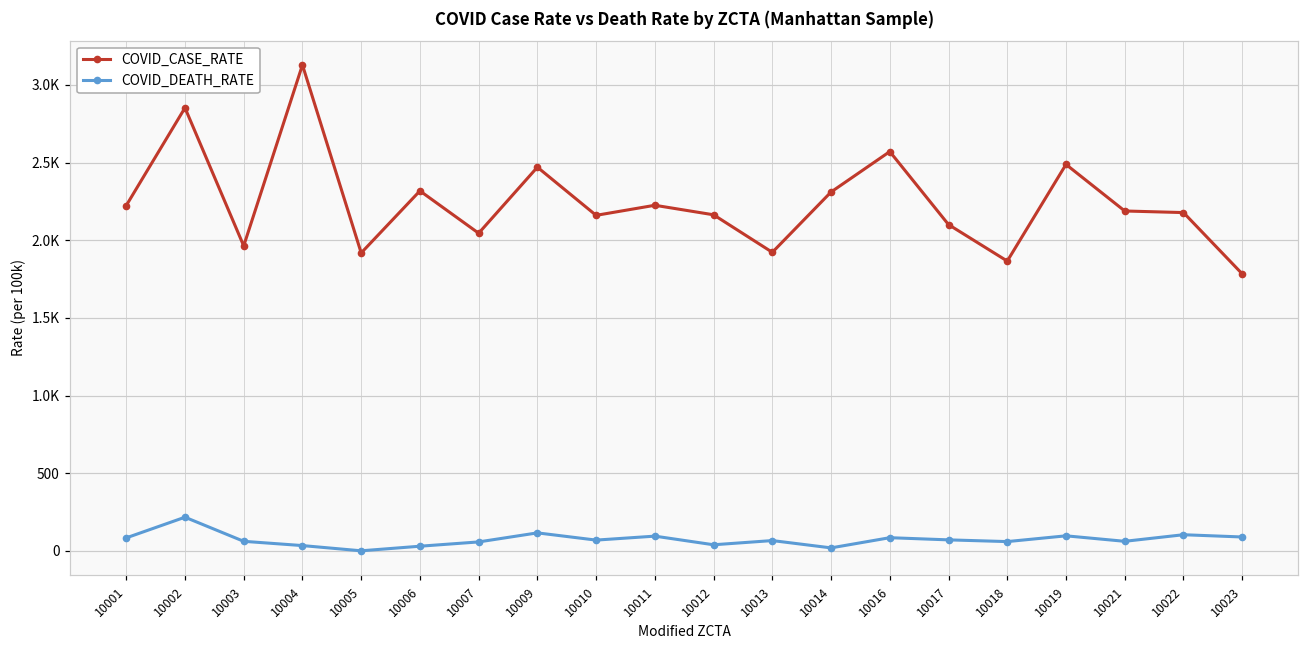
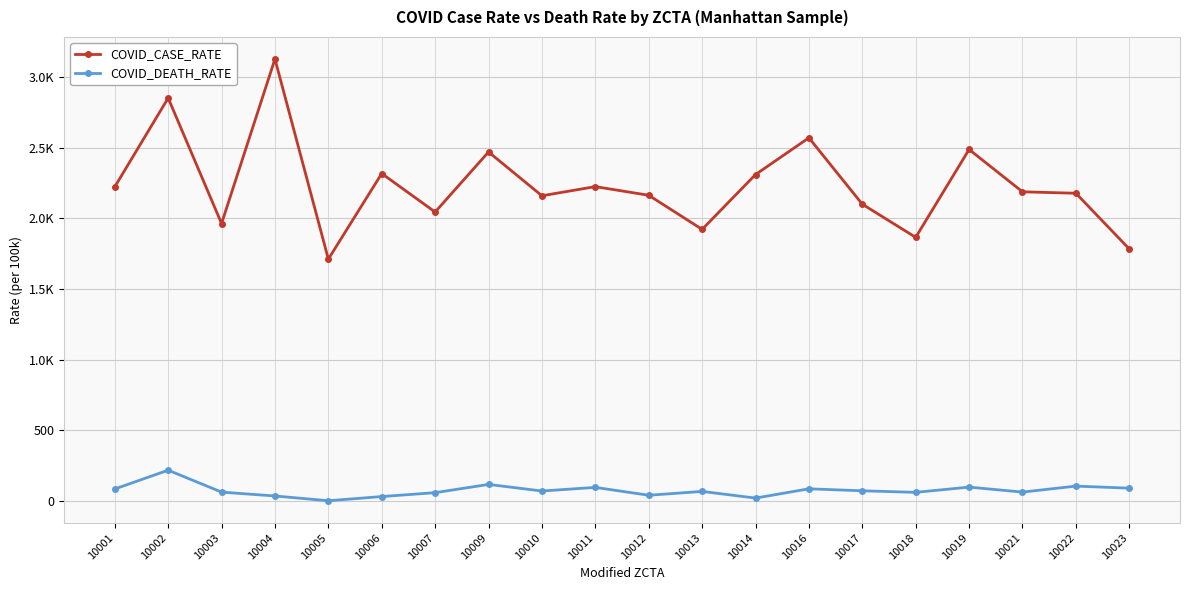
COVID_CASE_RATE, 10005: 1920 -> 1710
